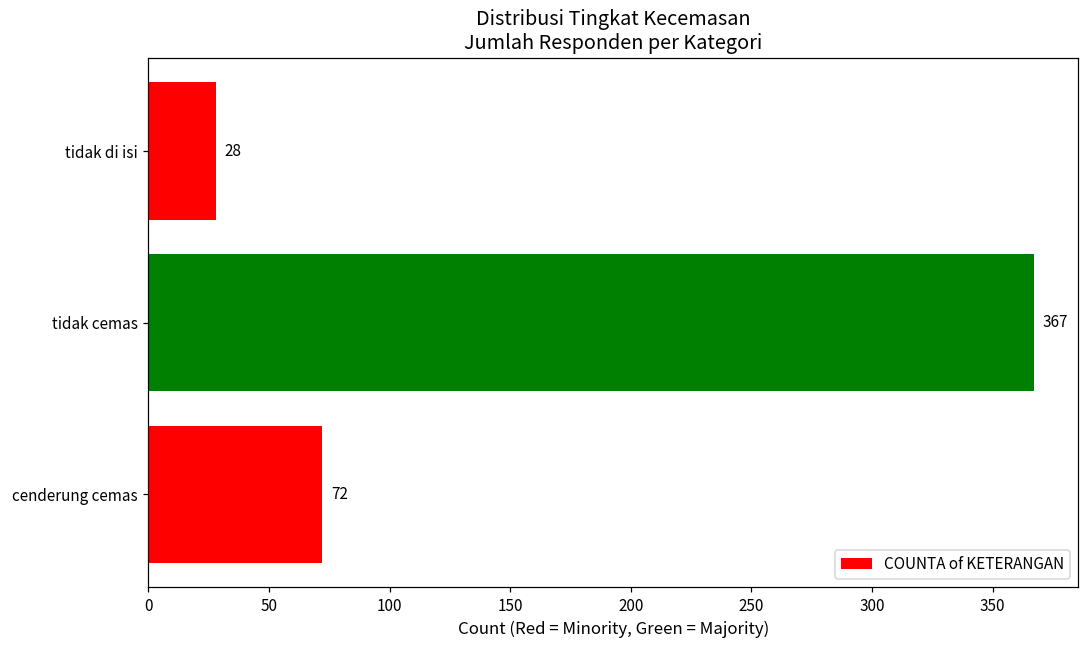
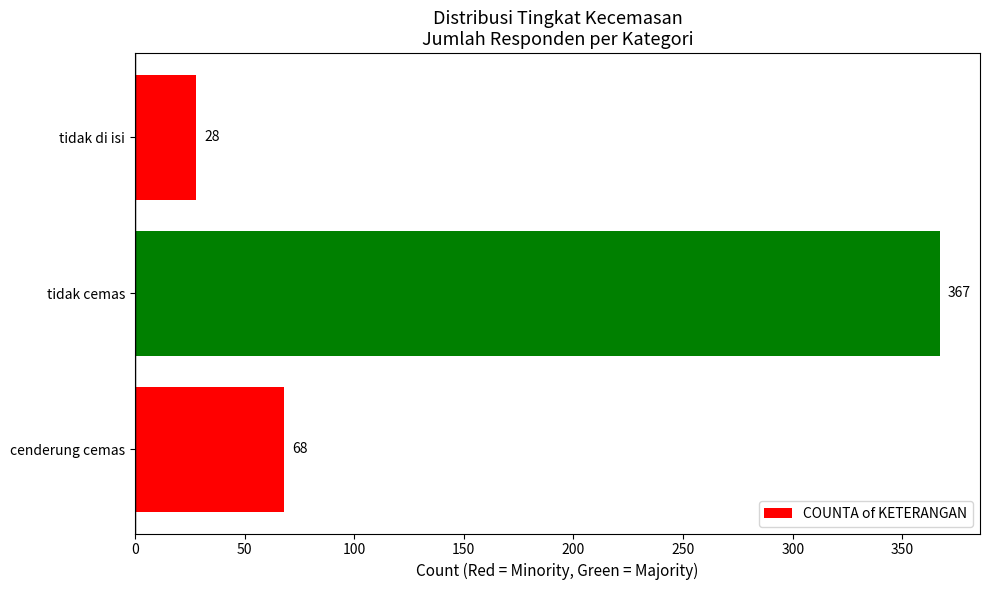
cenderung cemas: 72 -> 68
